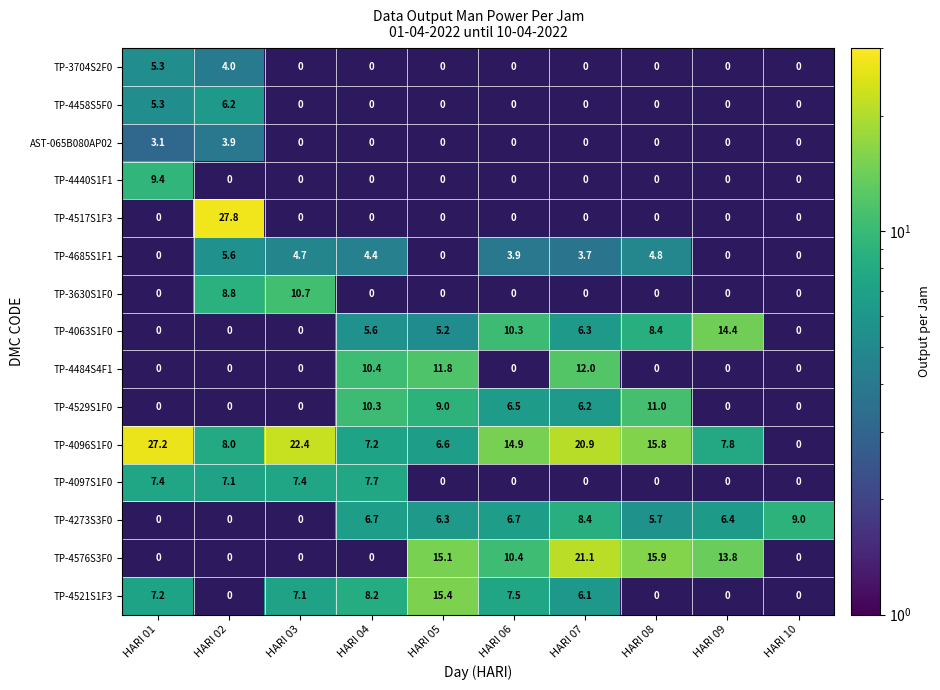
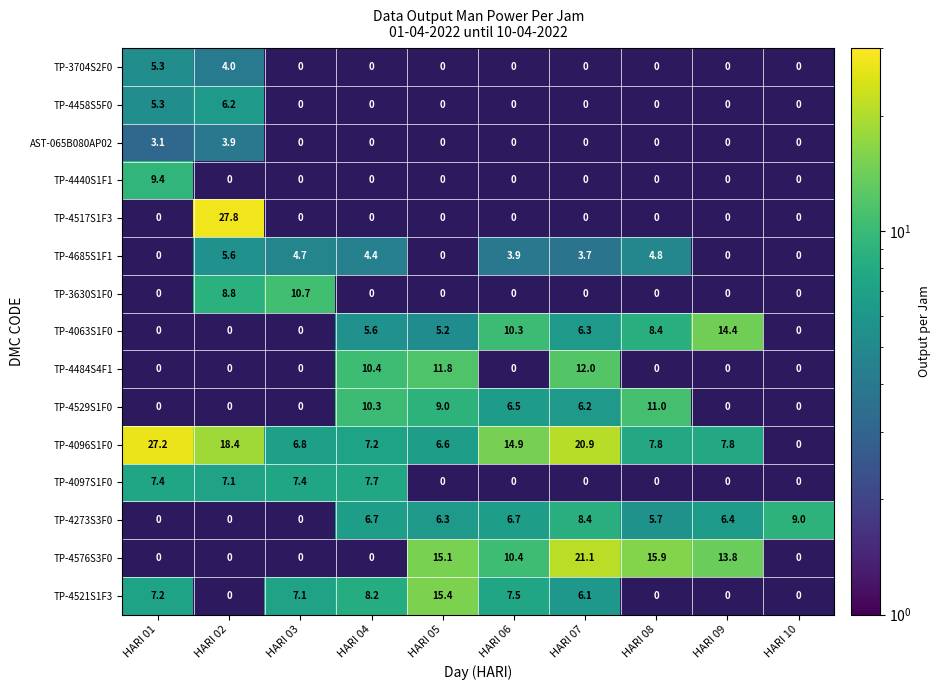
TP-4096S1F0, HARI 02: 8.0 -> 18.4
TP-4096S1F0, HARI 03: 22.4 -> 6.8
TP-4096S1F0, HARI 08: 15.8 -> 7.8
